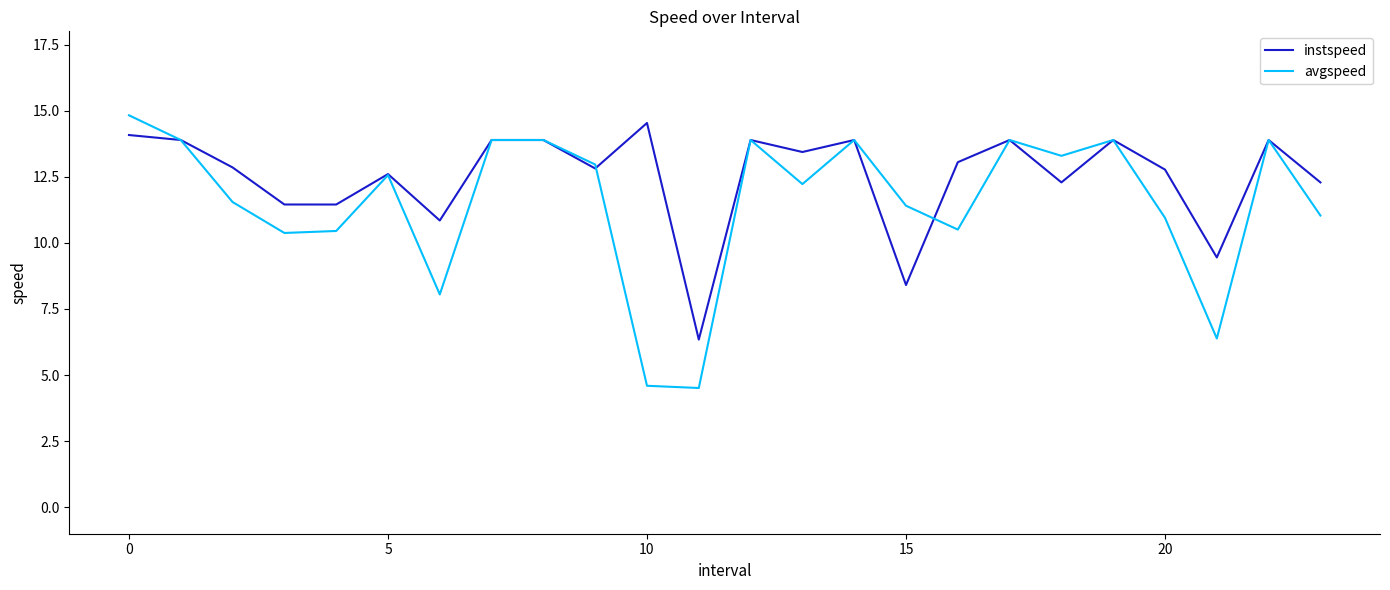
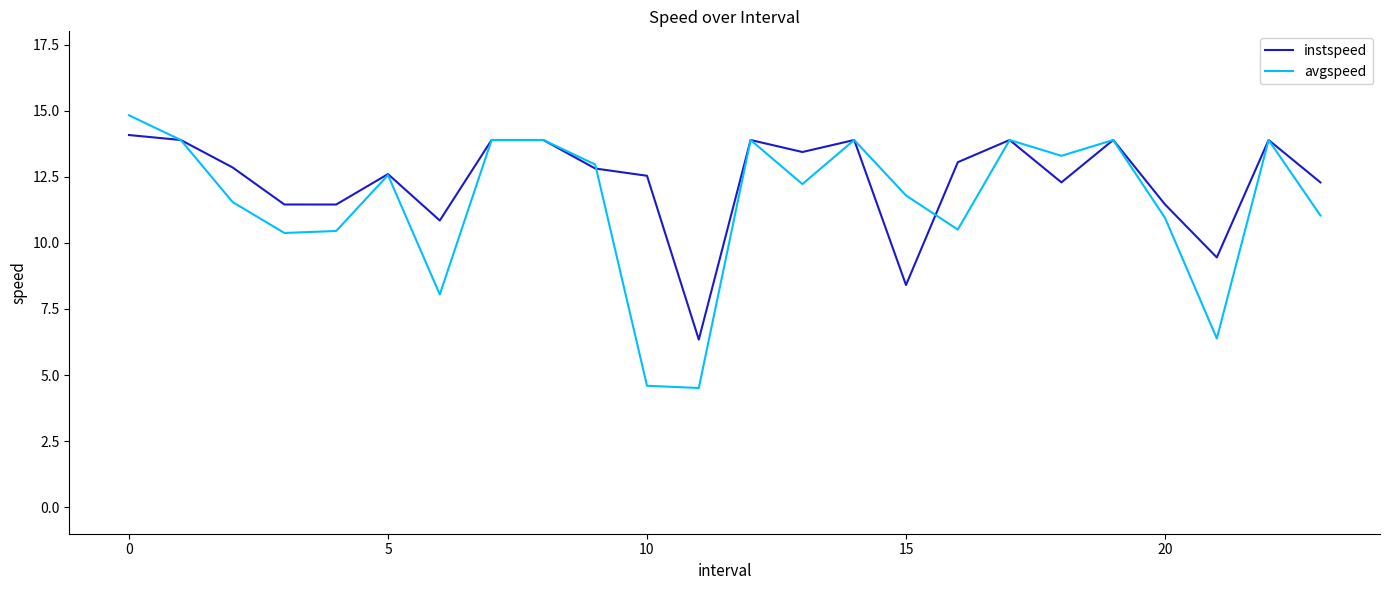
instspeed, 10: 14.5 -> 12.5
avgspeed, 15: 11.4 -> 11.8
instspeed, 20: 12.8 -> 11.5
